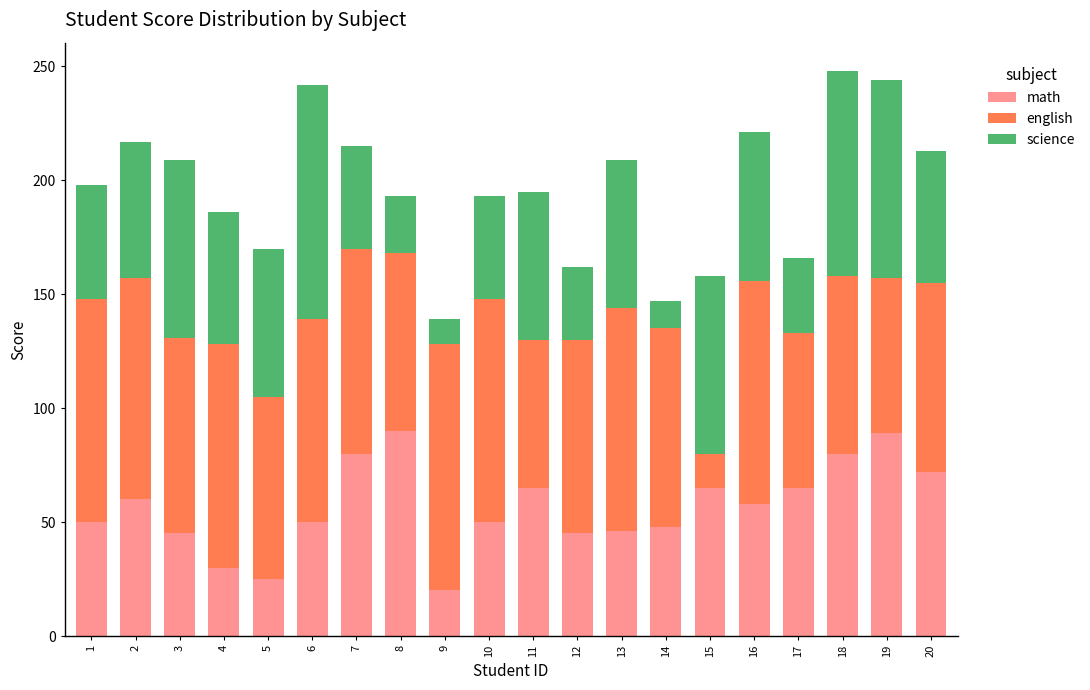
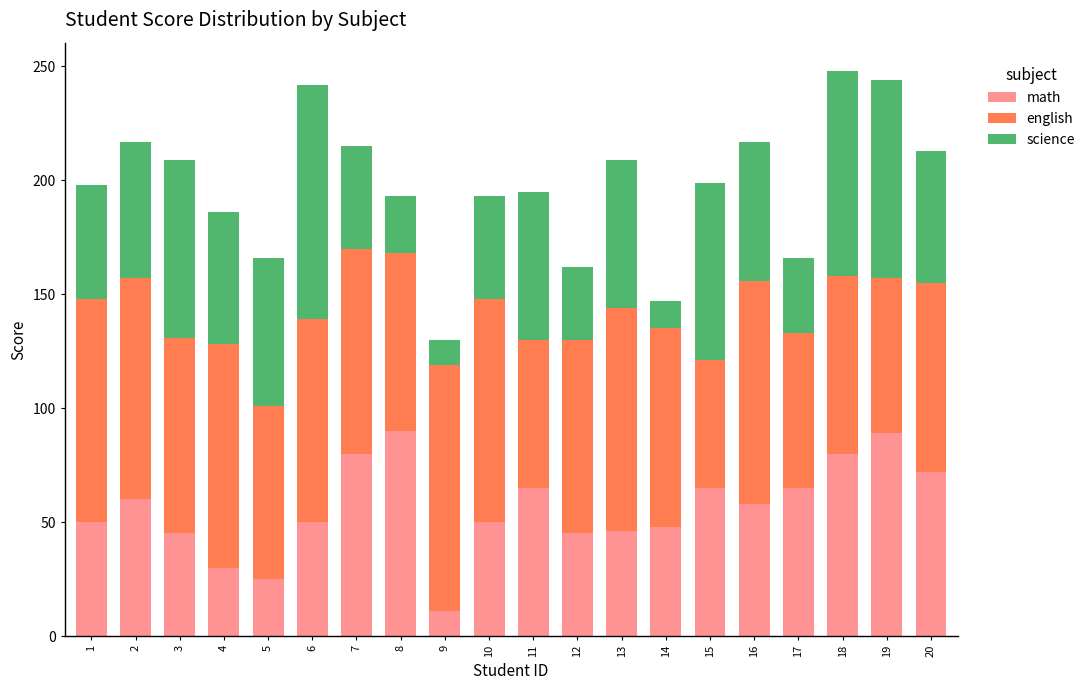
english, 5: 80 -> 76
math, 9: 20 -> 11
english, 15: 15 -> 56
science, 16: 65 -> 61
